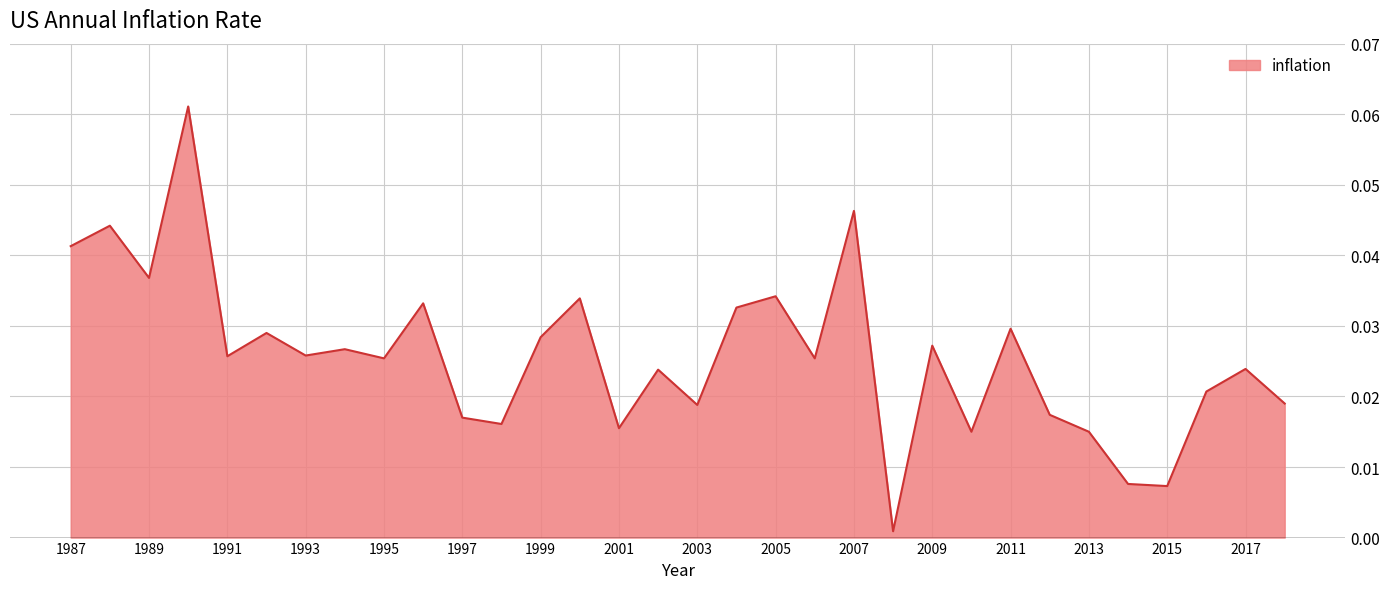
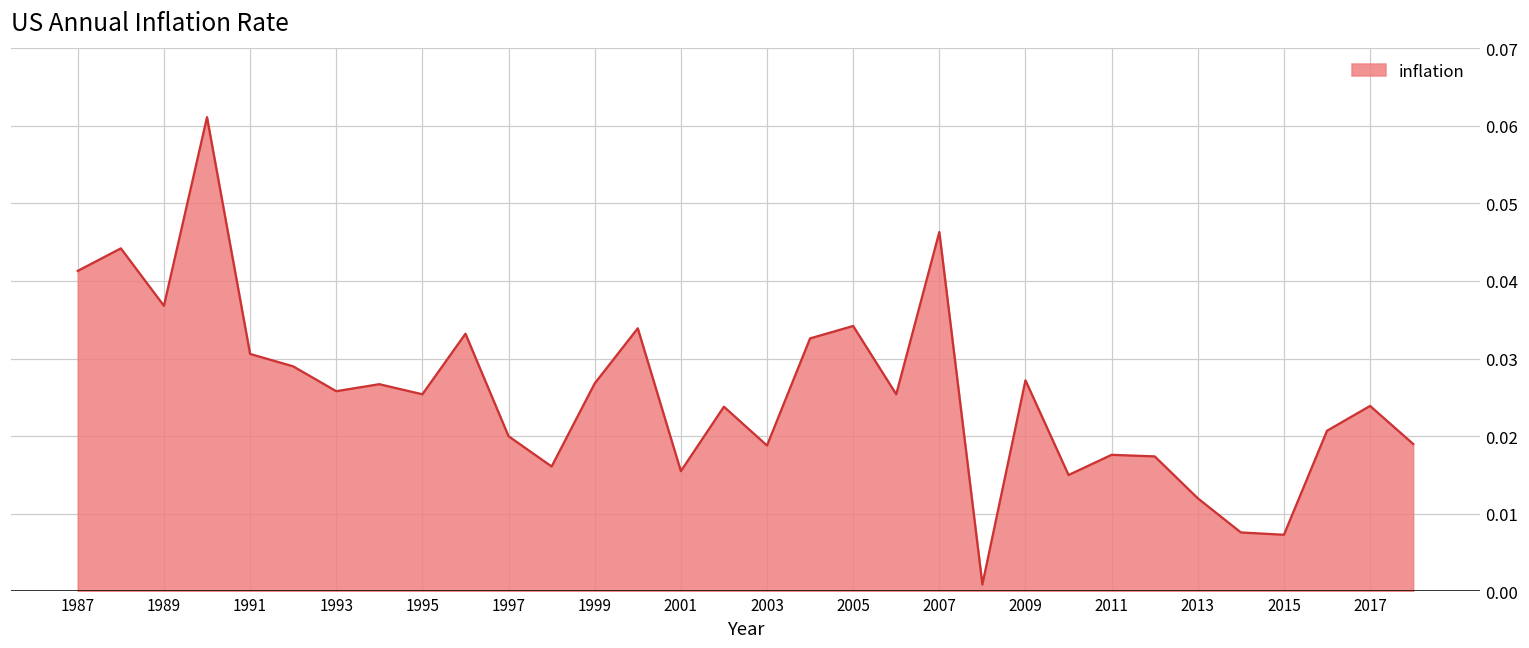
1991: 0.026 -> 0.031
1997: 0.017 -> 0.020
1999: 0.028 -> 0.027
2011: 0.030 -> 0.018
2013: 0.015 -> 0.012
